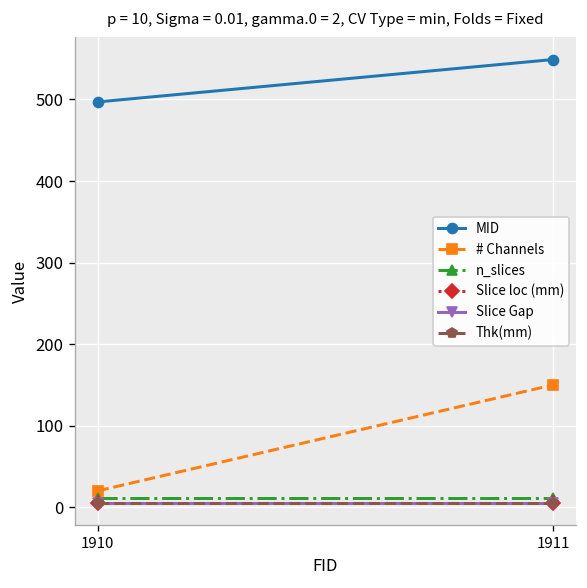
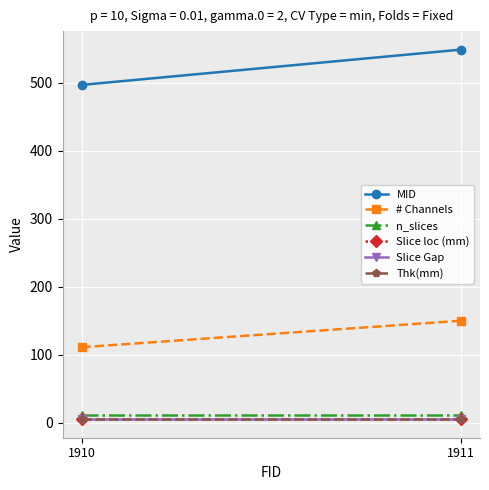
# Channels, 1910: 20 -> 110
